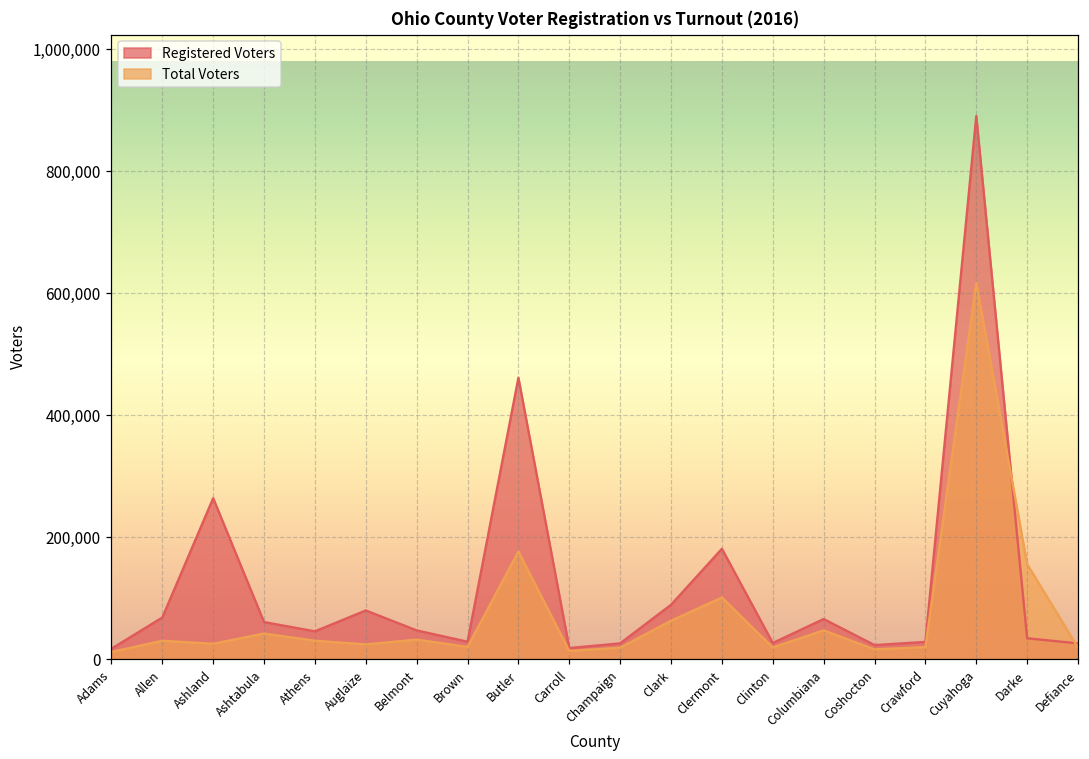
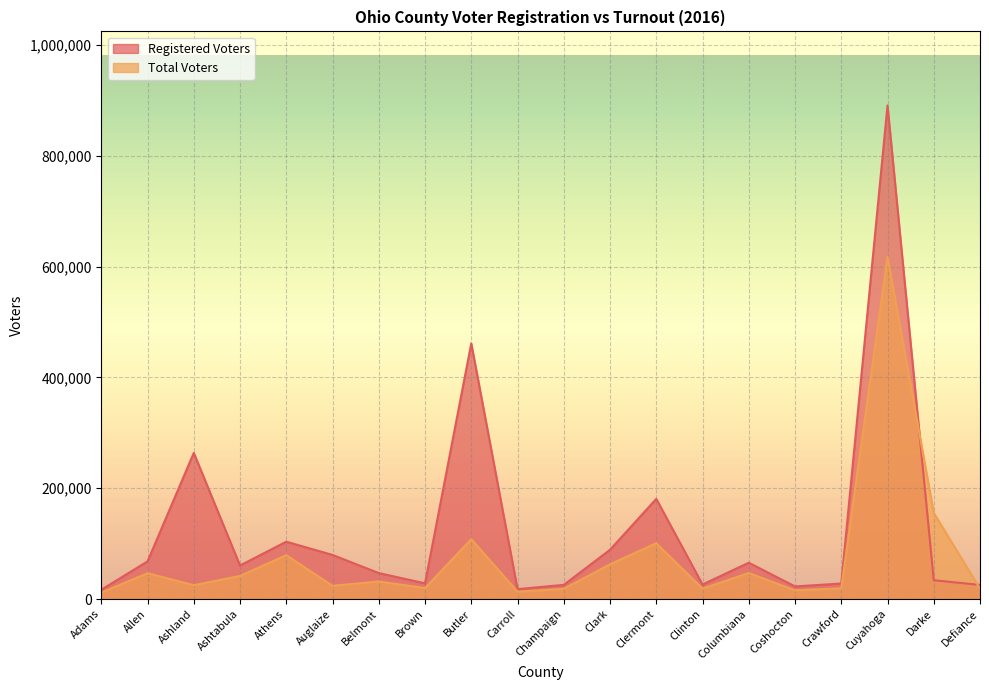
Total Voters, Allen: 30,000 -> 50,000
Registered Voters, Athens: 50,000 -> 100,000
Total Voters, Athens: 30,000 -> 80,000
Total Voters, Butler: 180,000 -> 110,000
